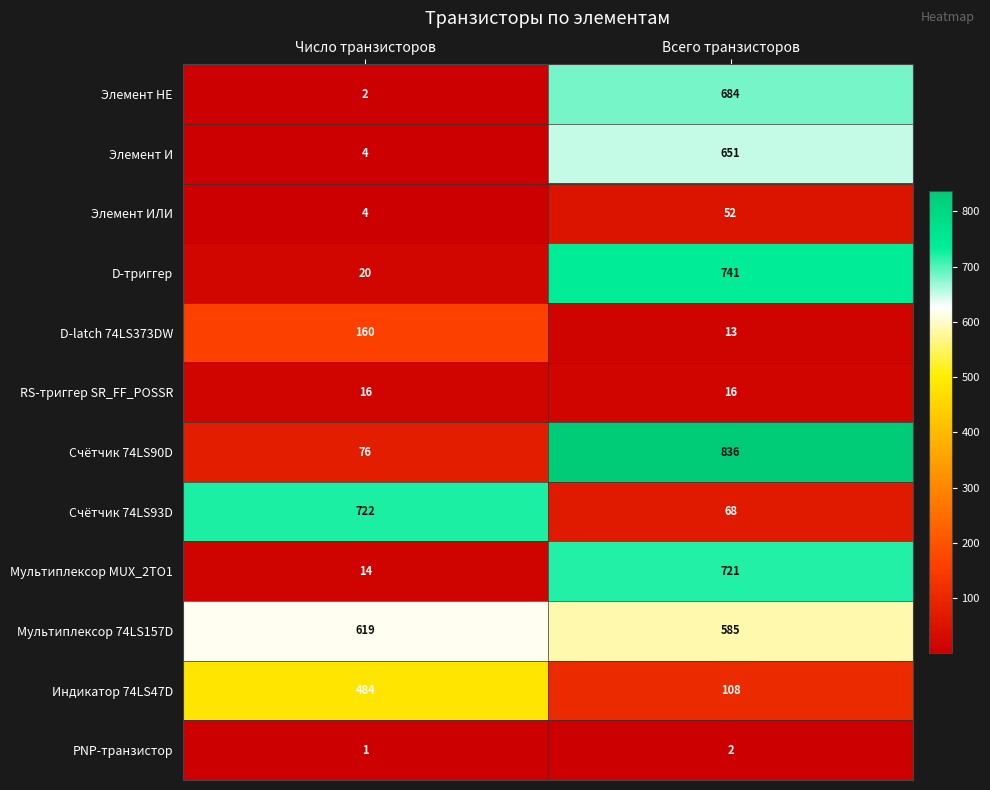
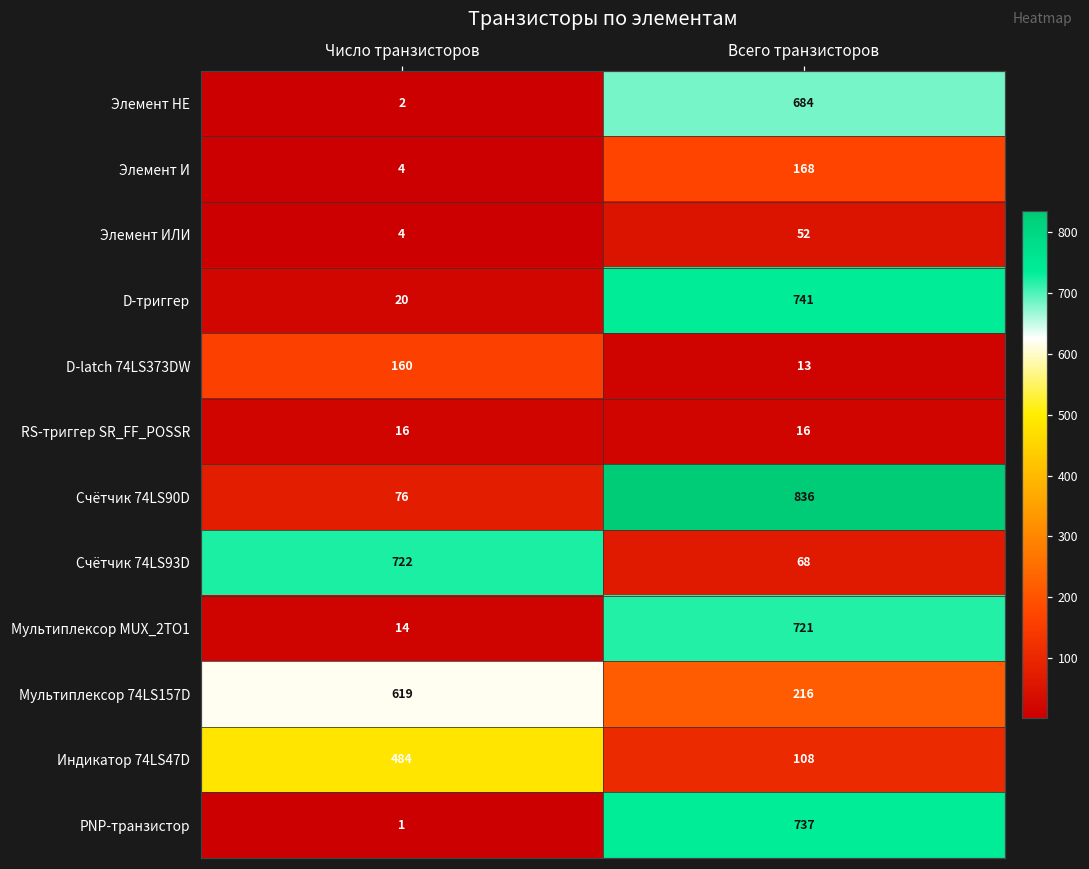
Элемент И, Всего транзисторов: 651 -> 168
Мультиплексор 74LS157D, Всего транзисторов: 585 -> 216
PNP-транзистор, Всего транзисторов: 2 -> 737
